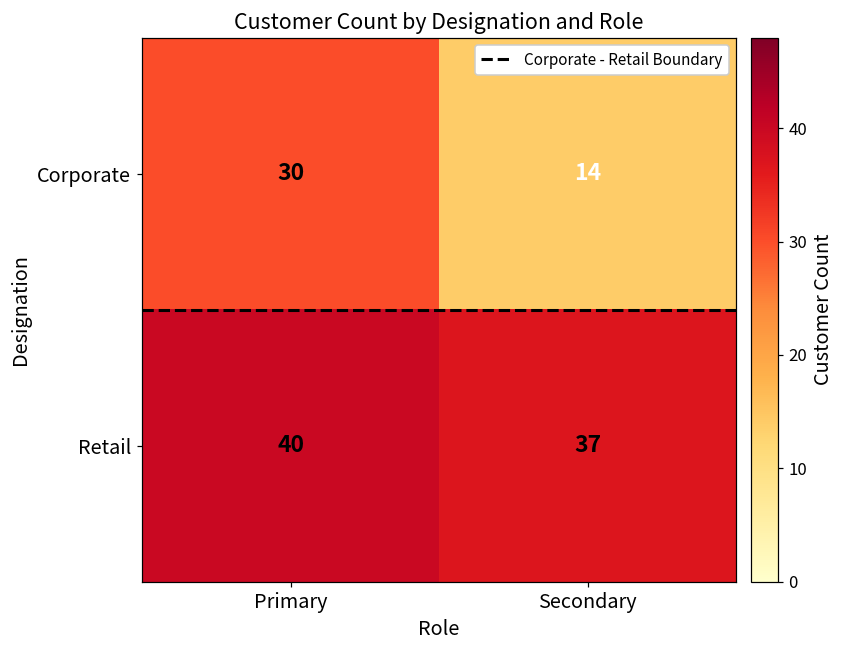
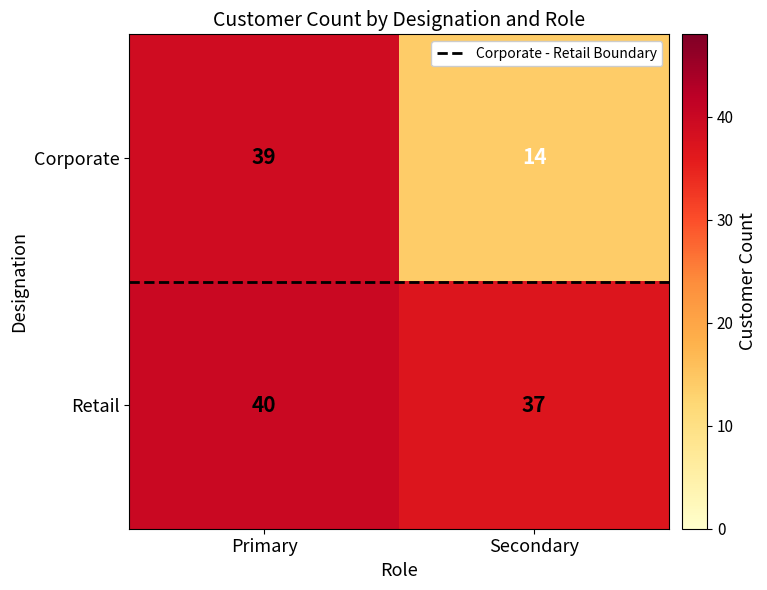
Corporate, Primary: 30 -> 39
